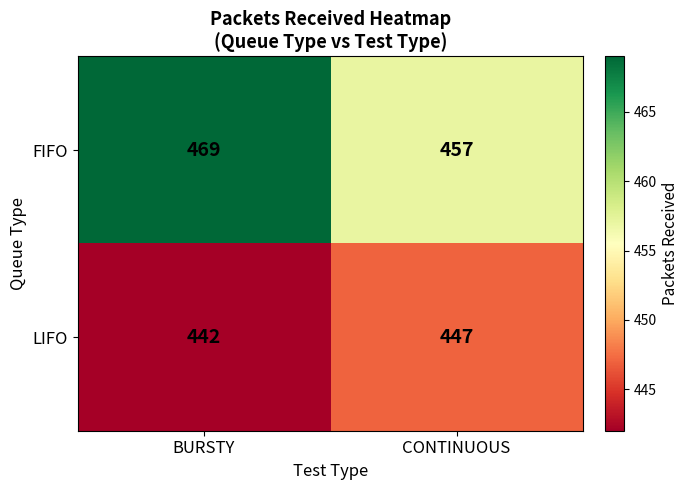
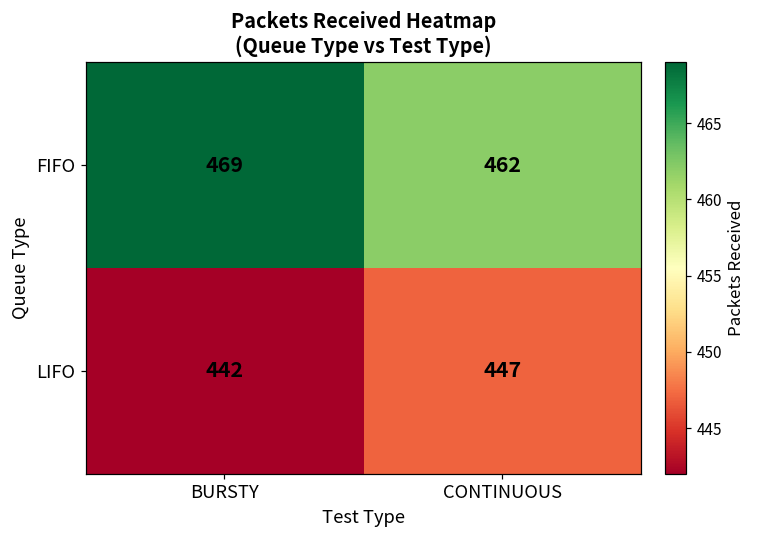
FIFO, CONTINUOUS: 457 -> 462
